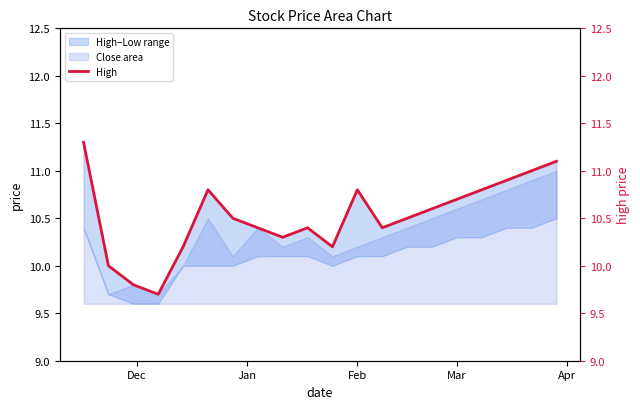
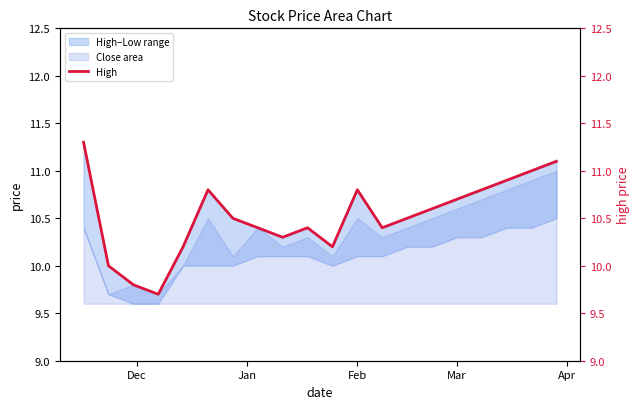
Close area, Feb: 10.2 -> 10.5
